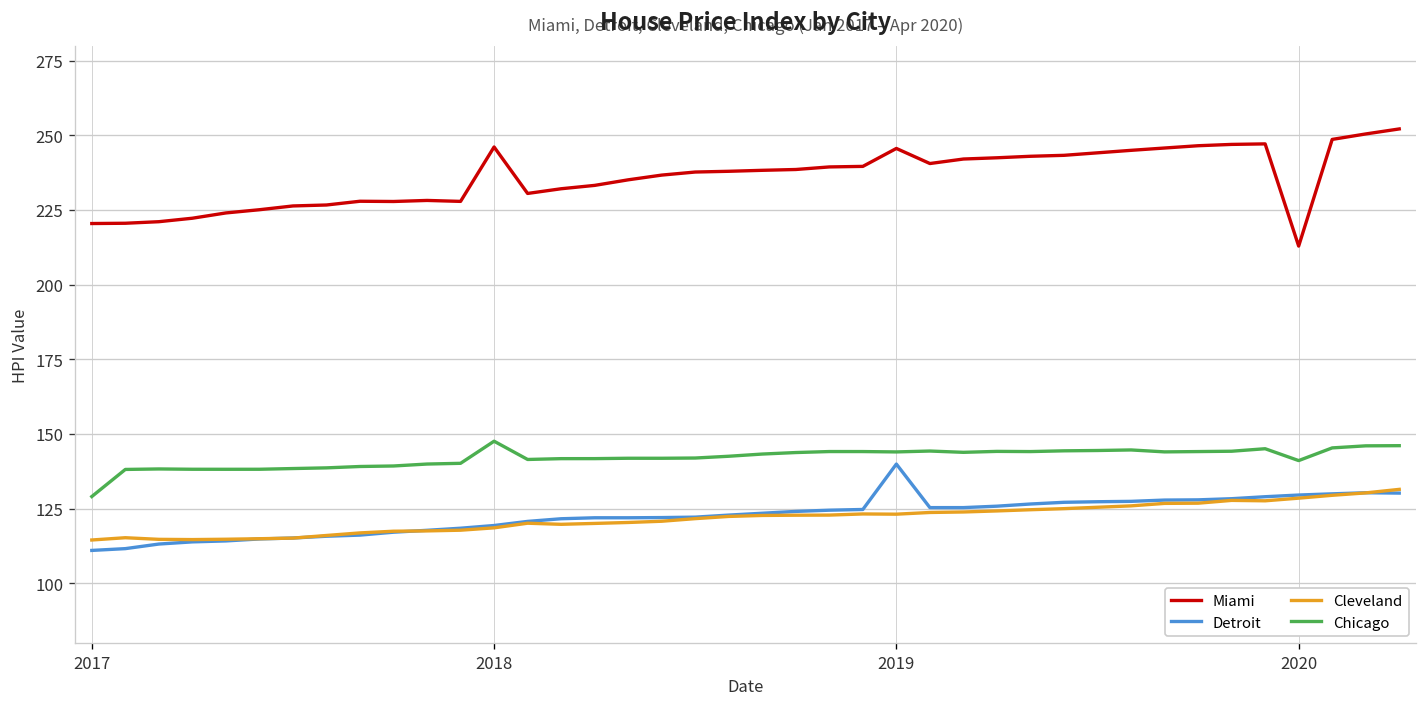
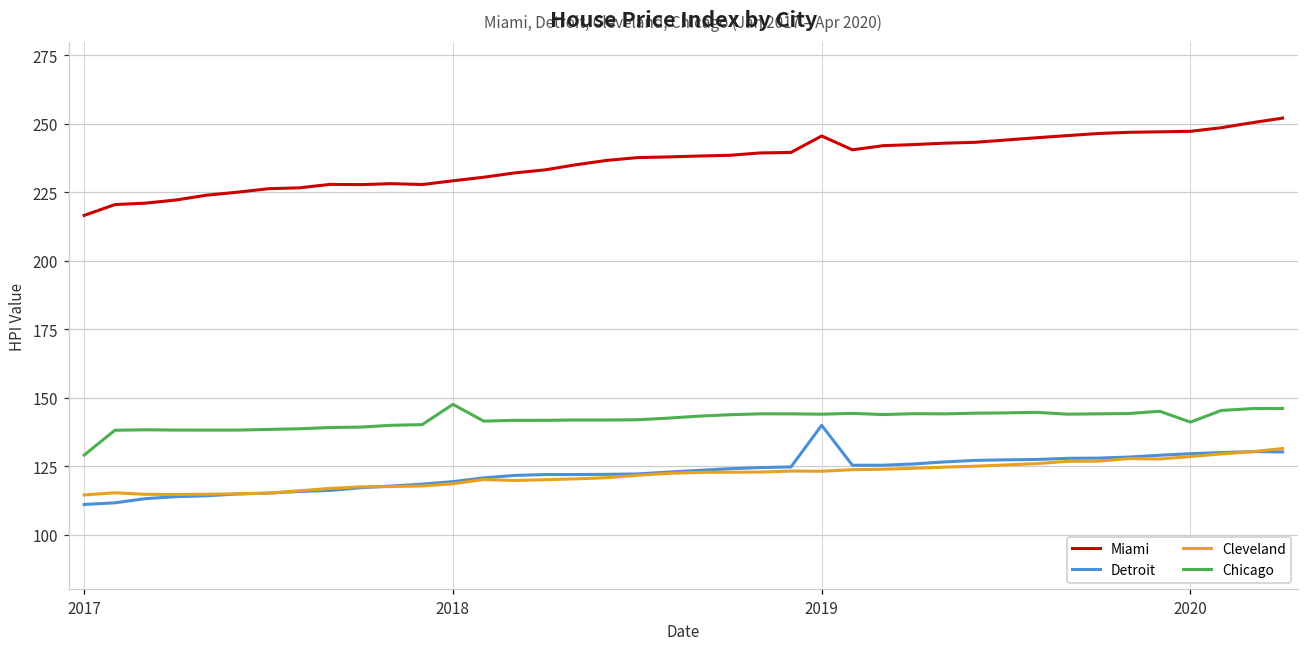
Miami, 2017: 220 -> 217
Miami, 2018: 246 -> 229
Miami, 2020: 213 -> 247
